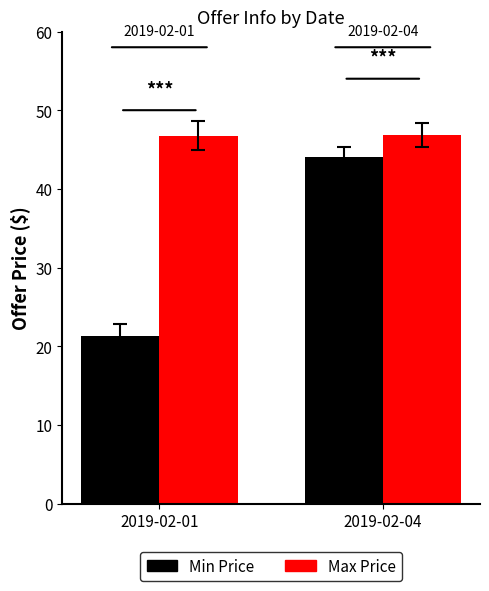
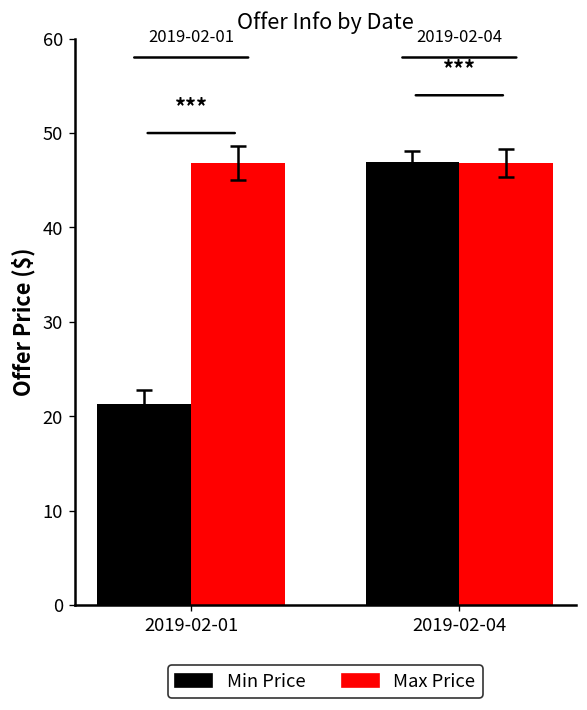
Min Price, 2019-02-04: 44 -> 47
